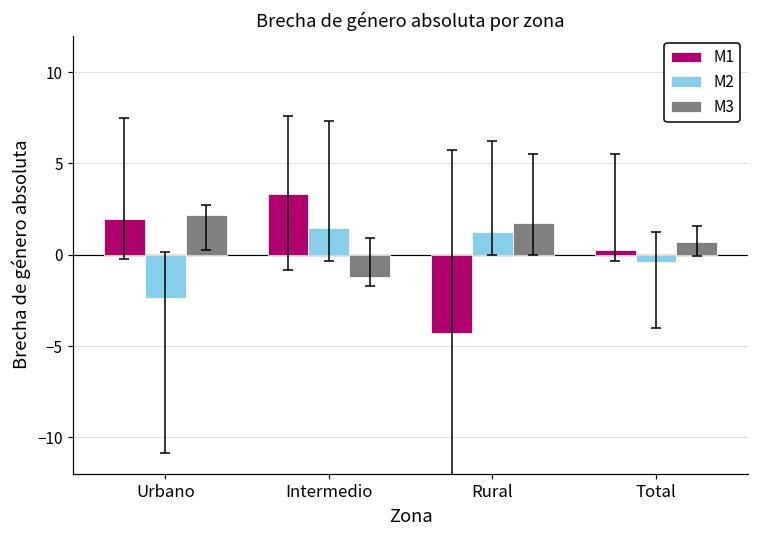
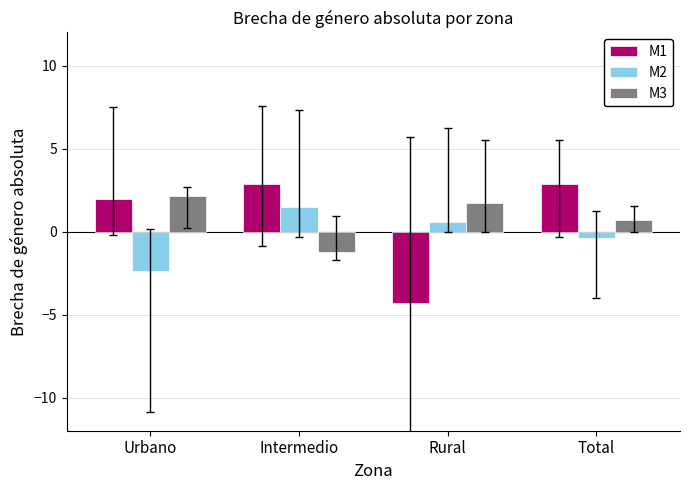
M1, Intermedio: 3.3 -> 2.8
M2, Rural: 1.2 -> 0.6
M1, Total: 0.3 -> 2.9
